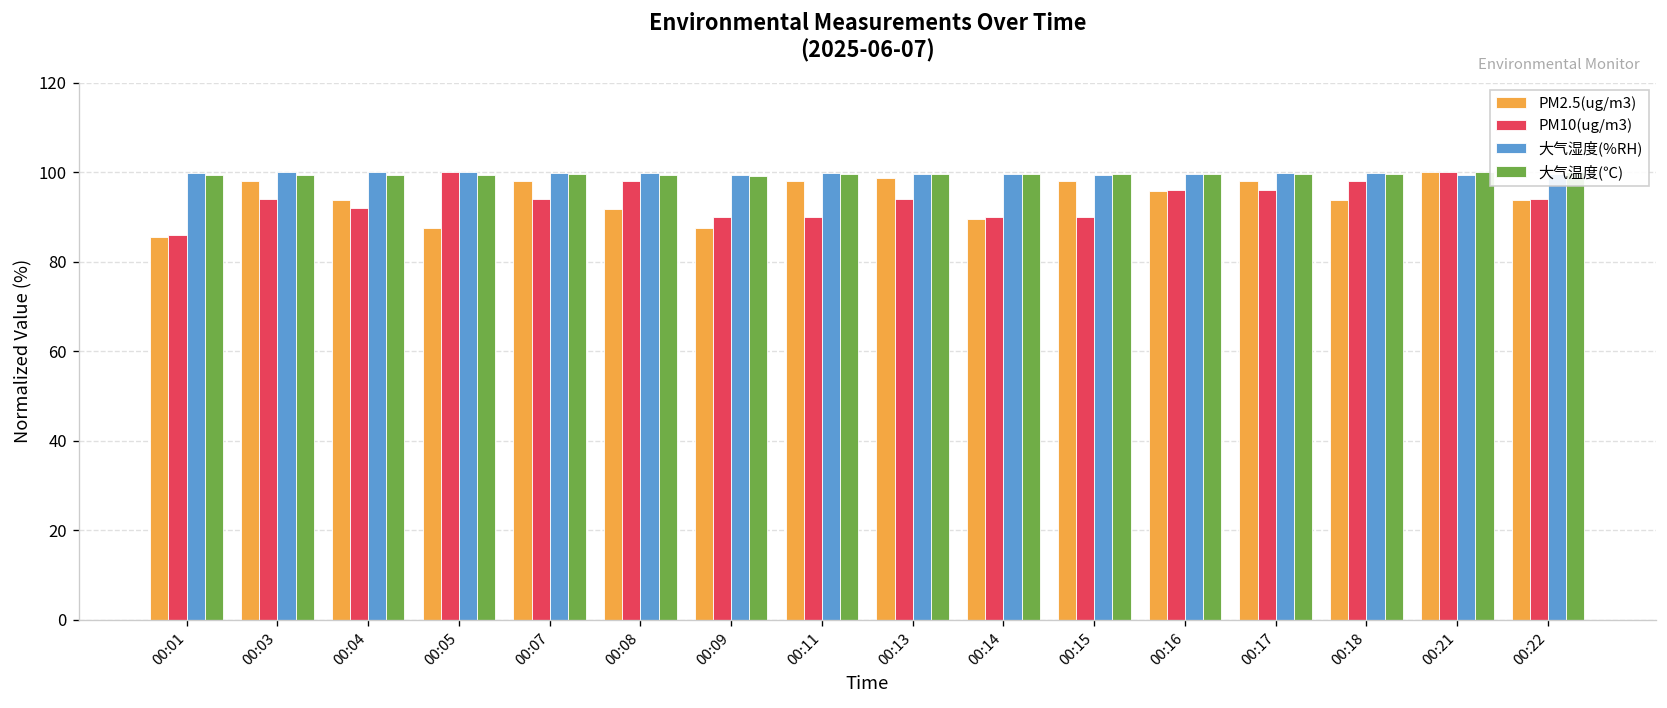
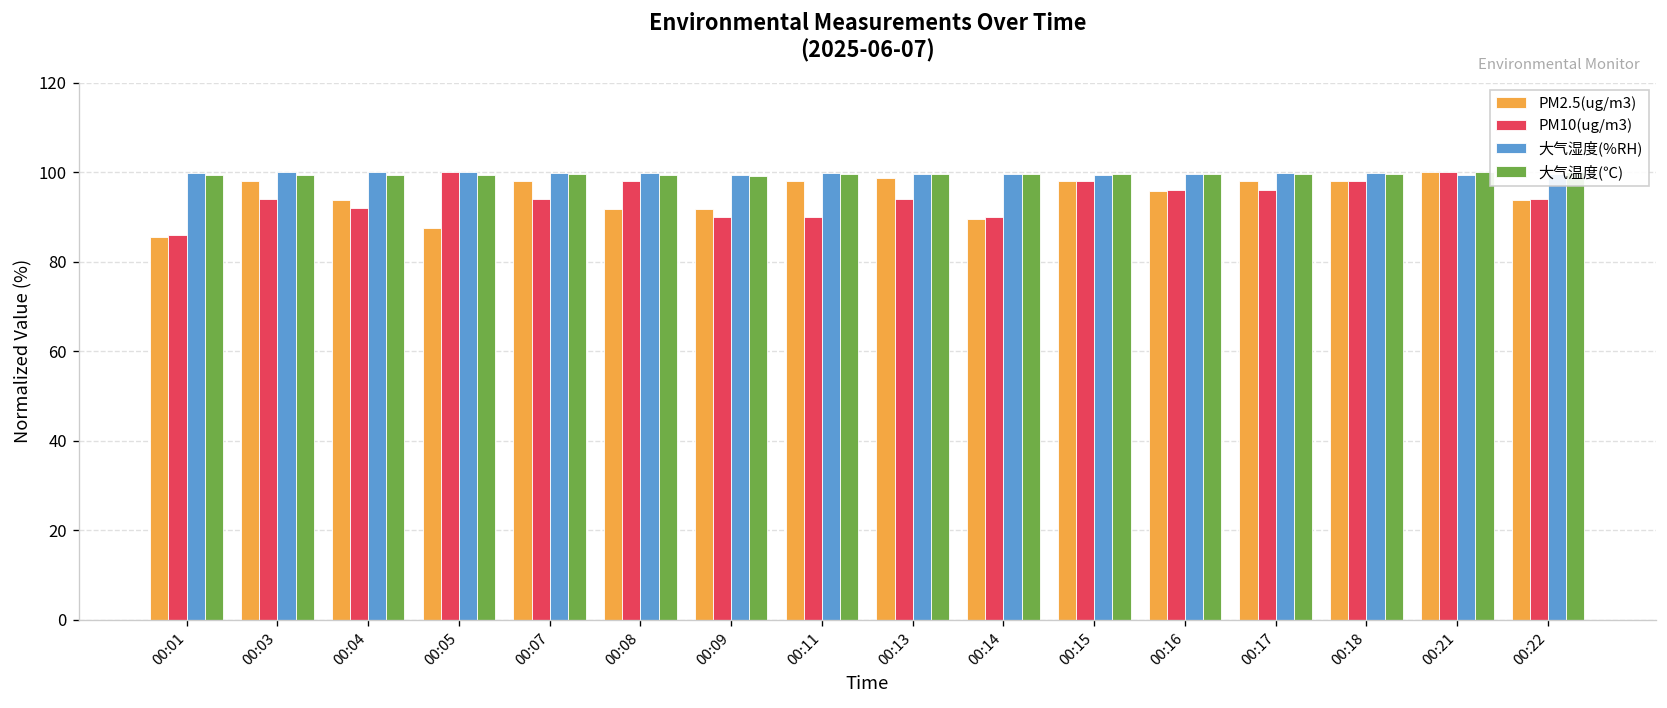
PM2.5(ug/m3), 00:09: 88 -> 92
PM10(ug/m3), 00:15: 90 -> 98
PM2.5(ug/m3), 00:18: 94 -> 98
